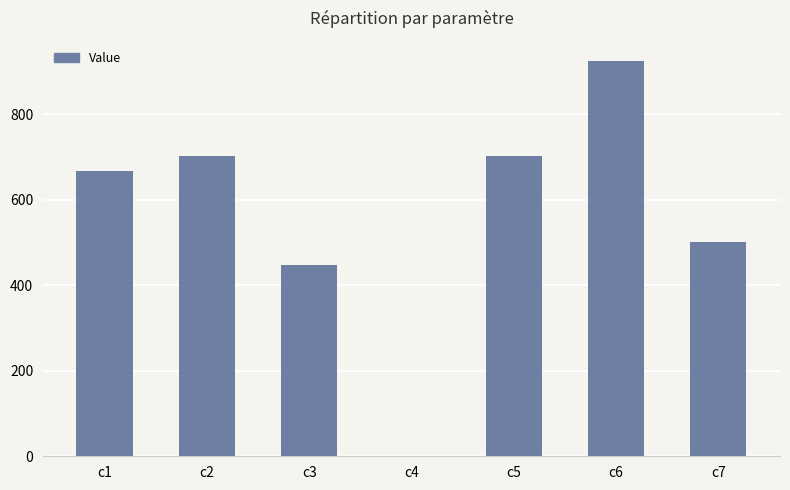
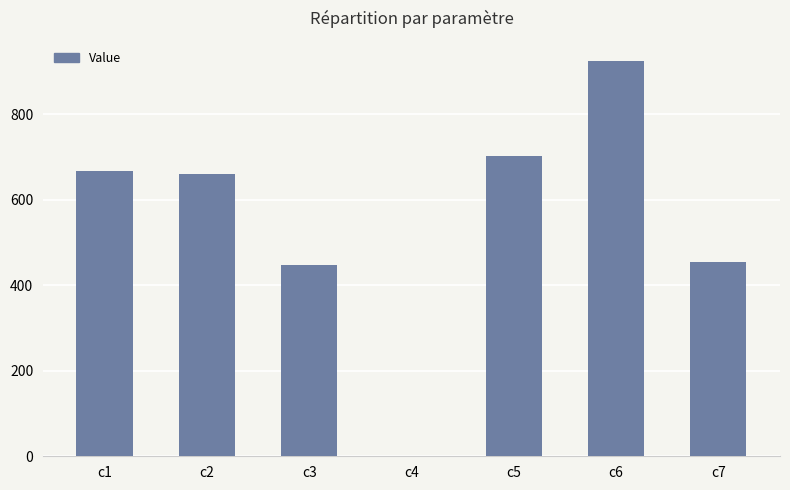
c2: 700 -> 660
c7: 500 -> 450
